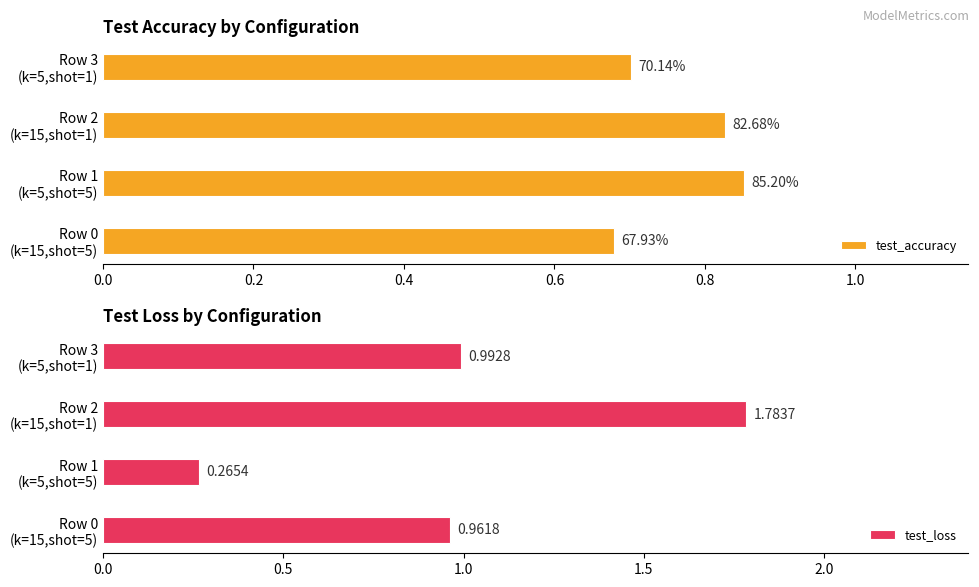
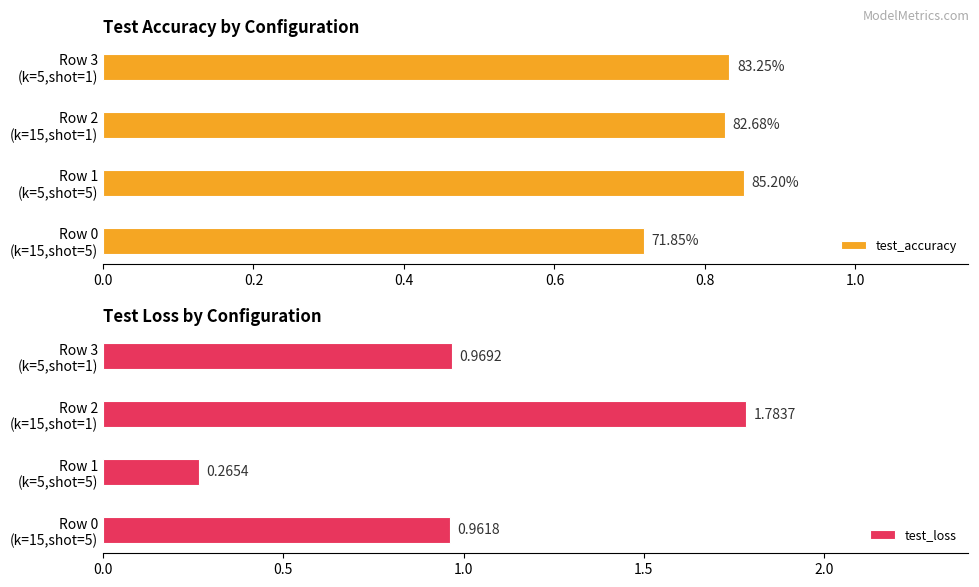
Test Accuracy by Configuration, Row 3 (k=5,shot=1): 70.14% -> 83.25%
Test Accuracy by Configuration, Row 0 (k=15,shot=5): 67.93% -> 71.85%
Test Loss by Configuration, Row 3 (k=5,shot=1): 0.9928 -> 0.9692
